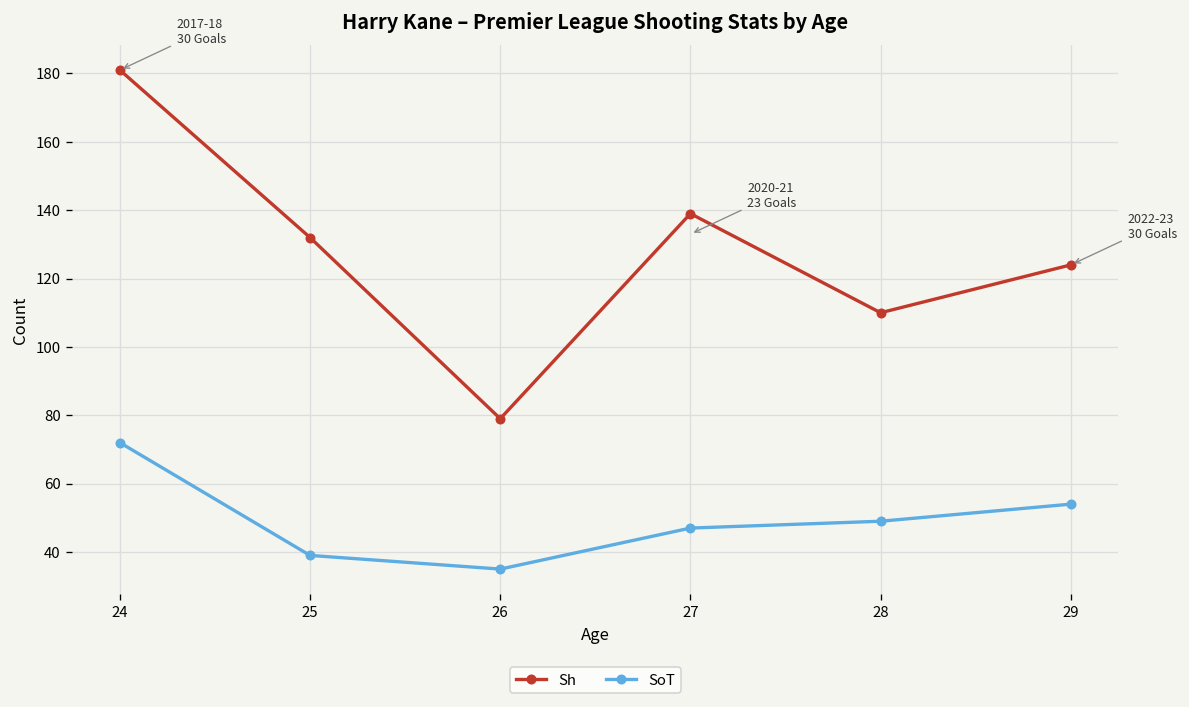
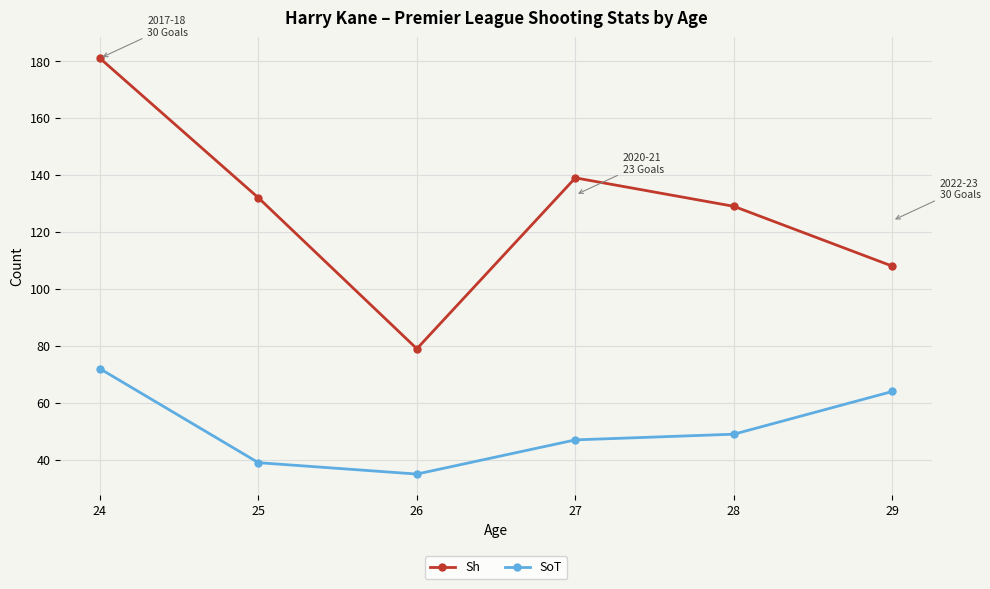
Sh, 28: 110 -> 129
Sh, 29: 124 -> 108
SoT, 29: 54 -> 64
